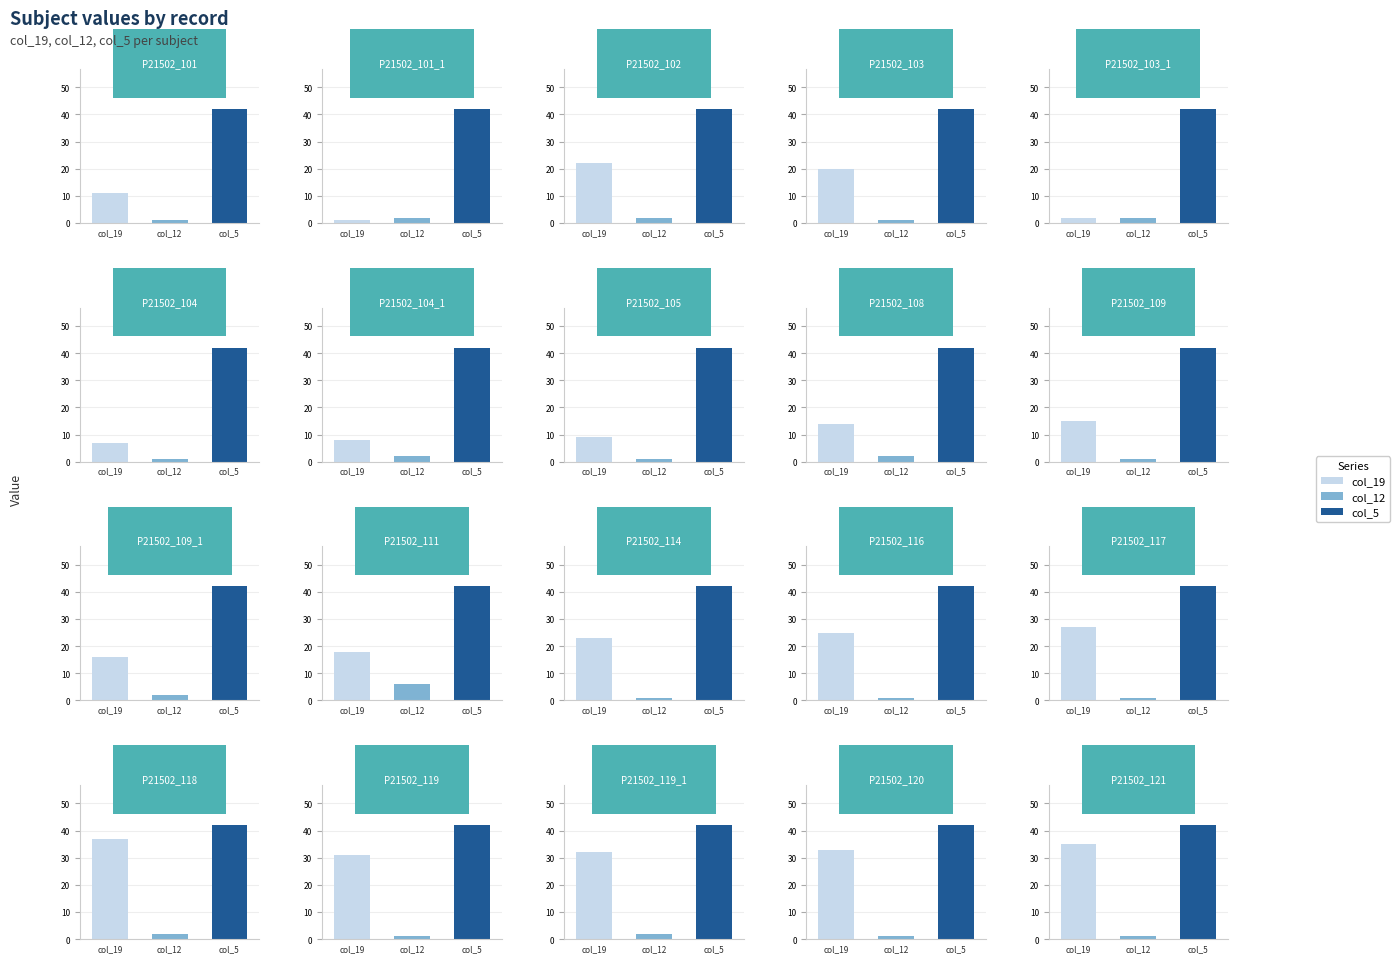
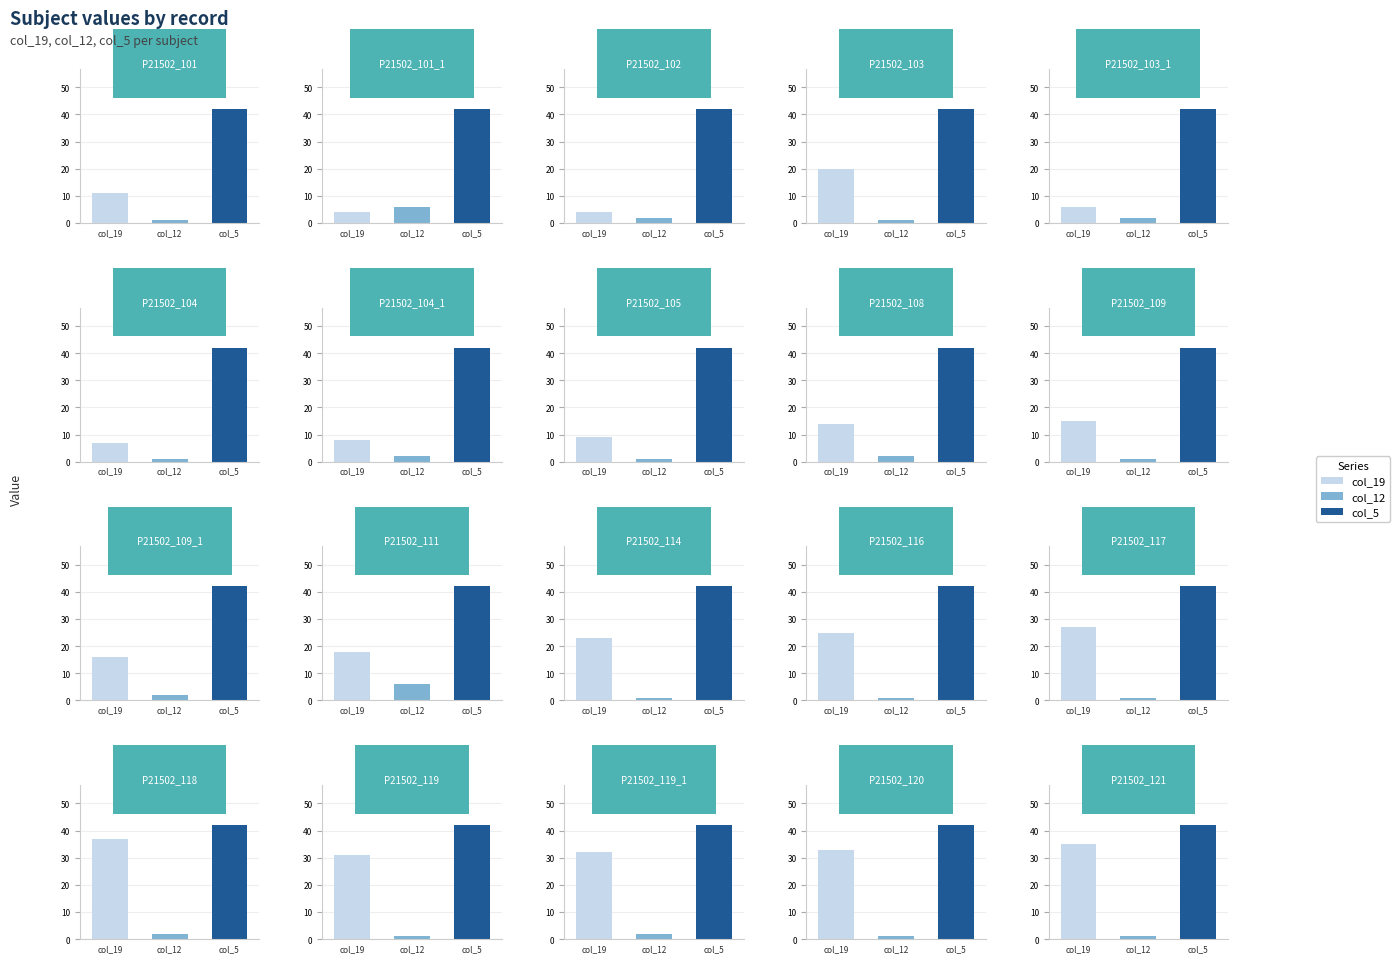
P21502_101_1, col_19: 1 -> 4
P21502_101_1, col_12: 2 -> 6
P21502_102, col_19: 22 -> 4
P21502_103_1, col_19: 2 -> 6
